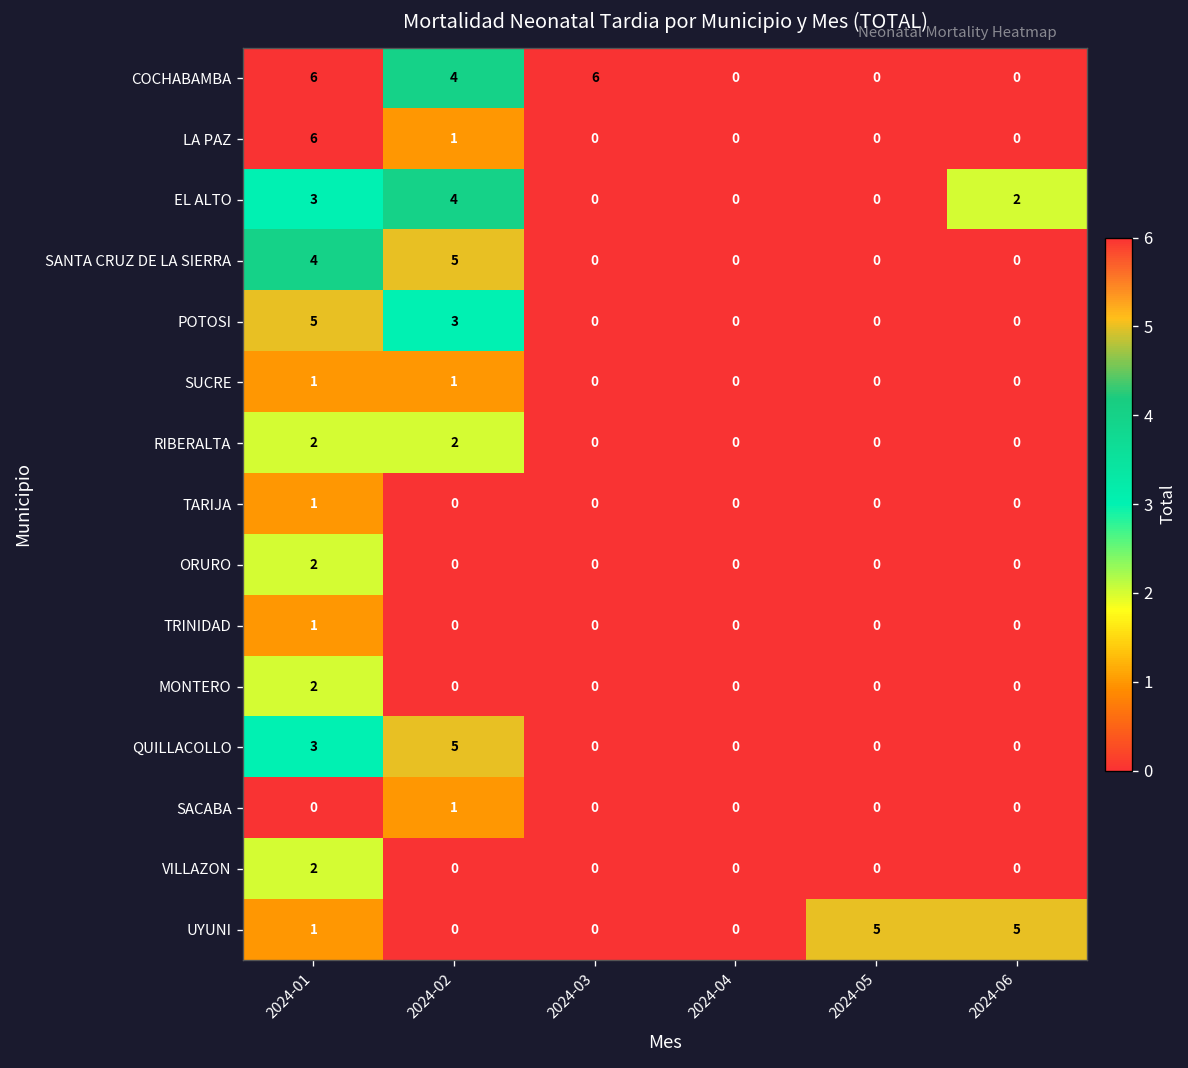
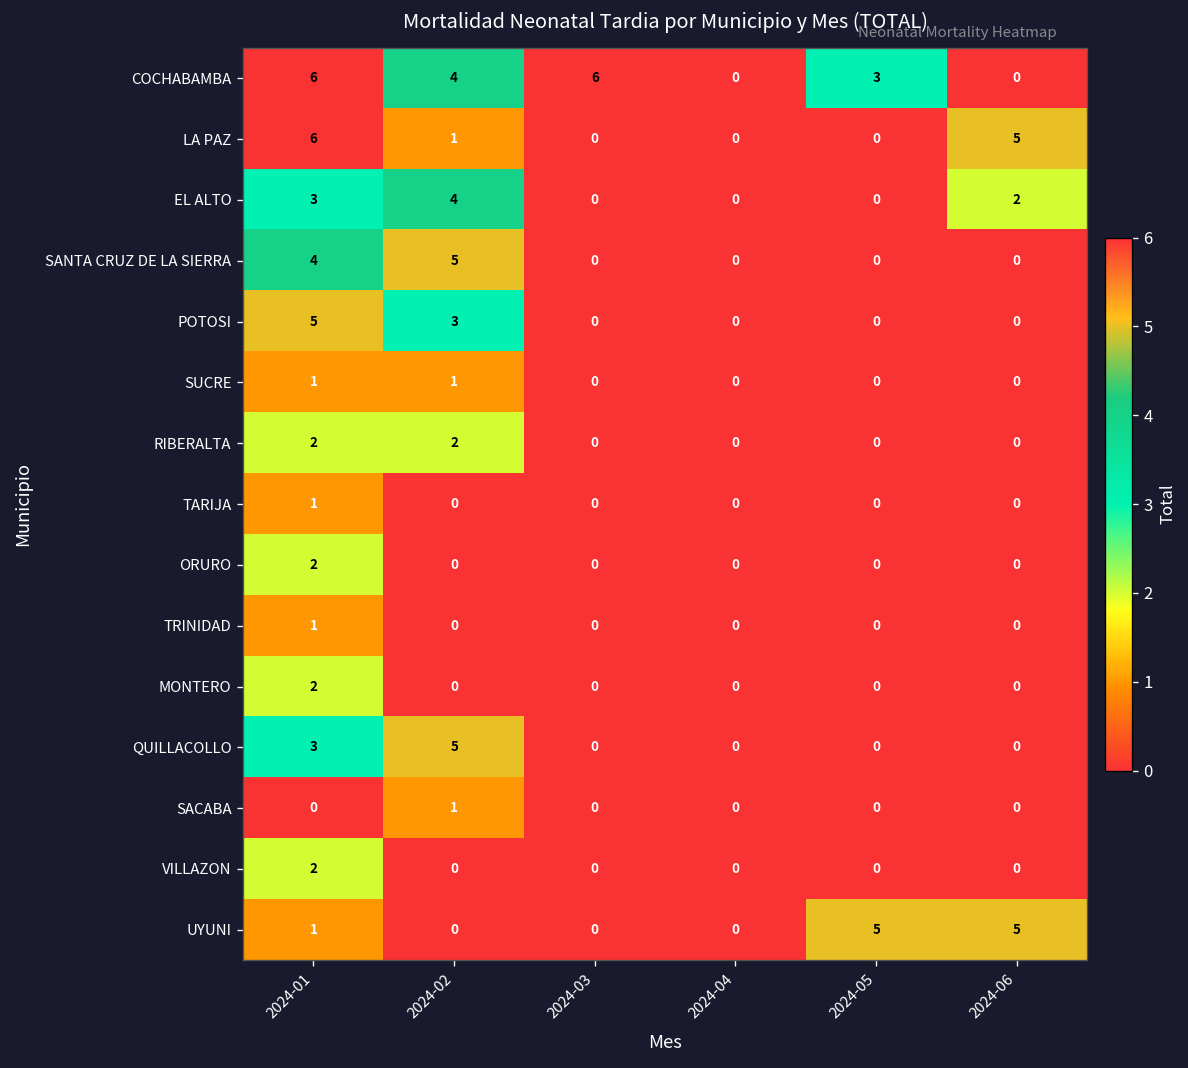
COCHABAMBA, 2024-05: 0 -> 3
LA PAZ, 2024-06: 0 -> 5
